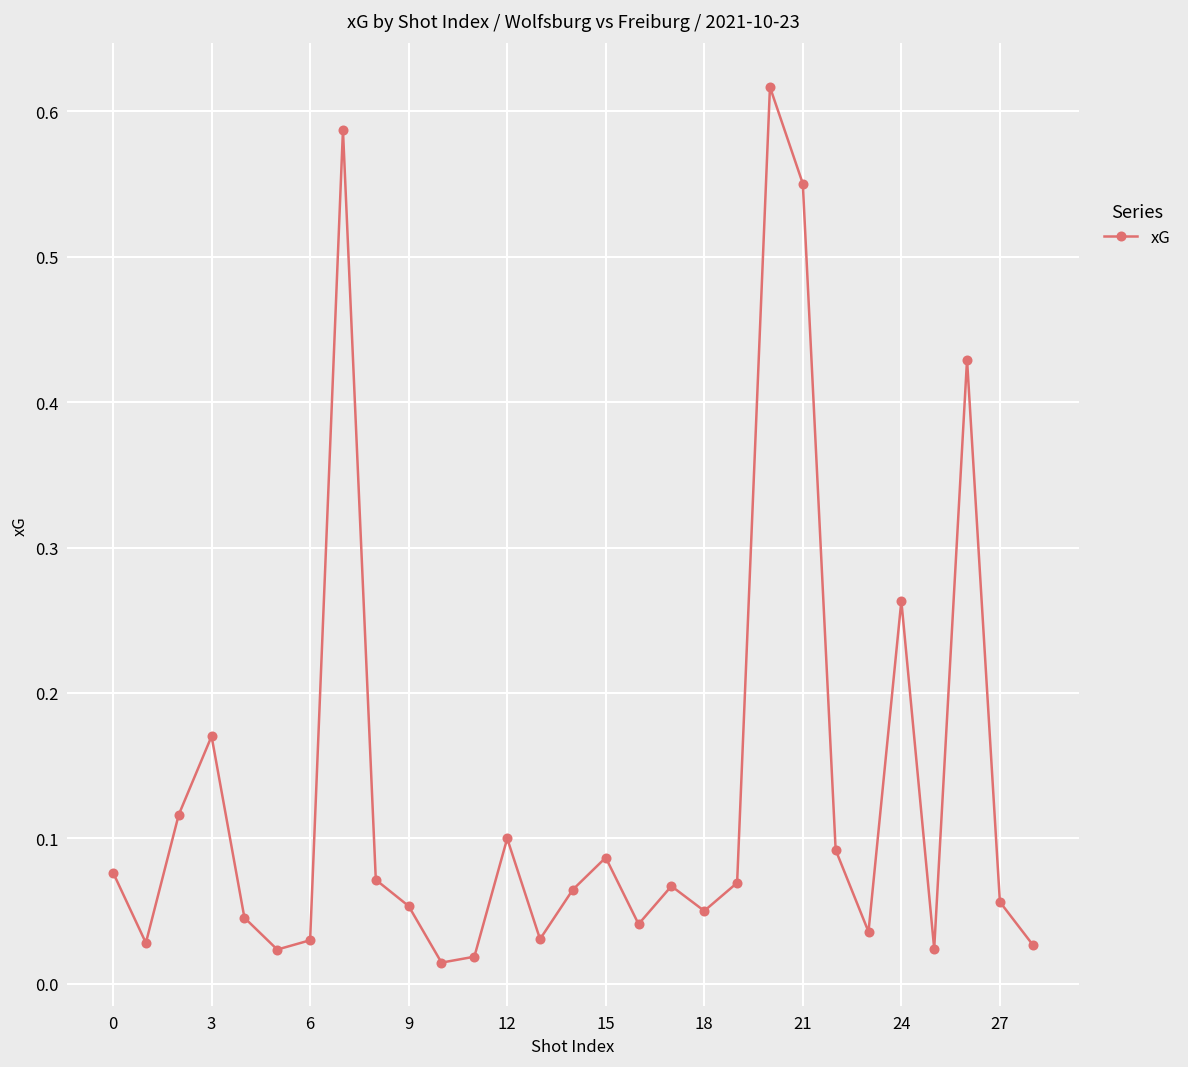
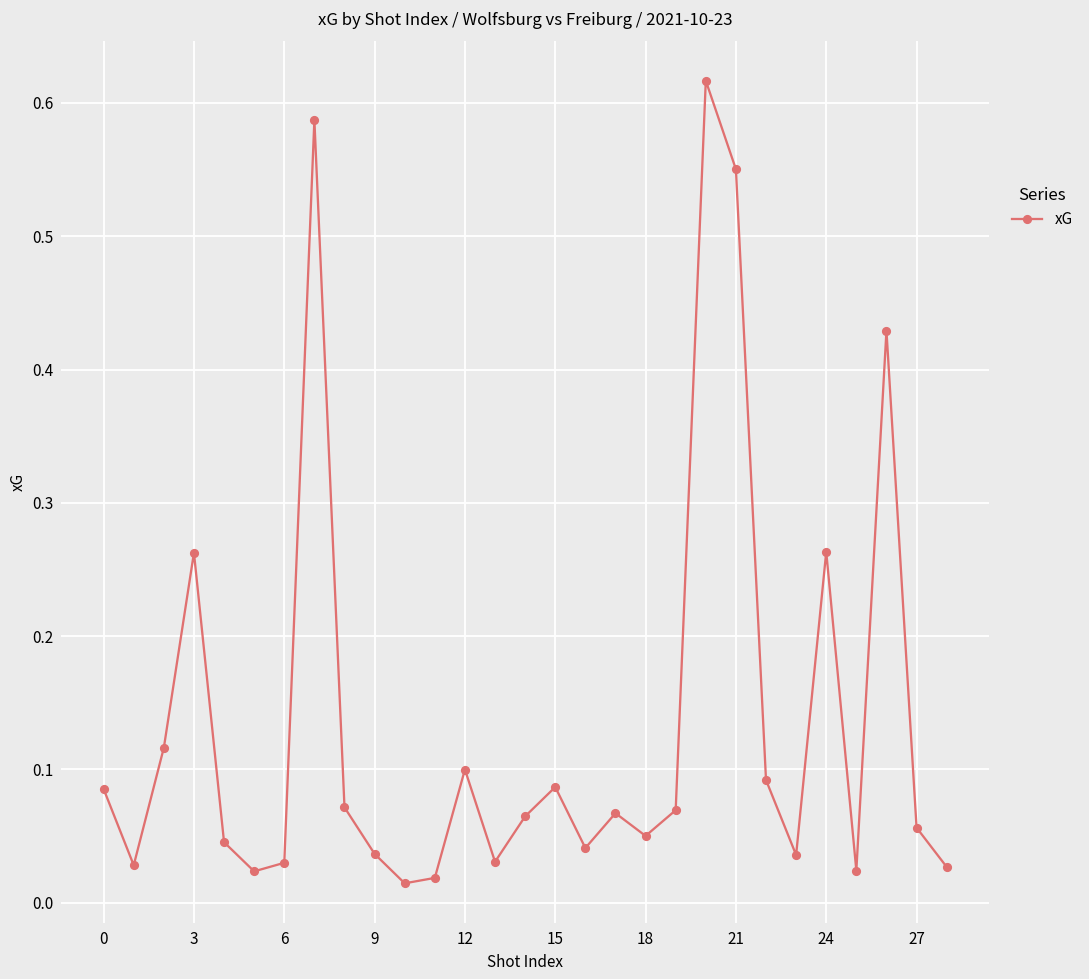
0: 0.076 -> 0.085
3: 0.170 -> 0.263
9: 0.053 -> 0.037
